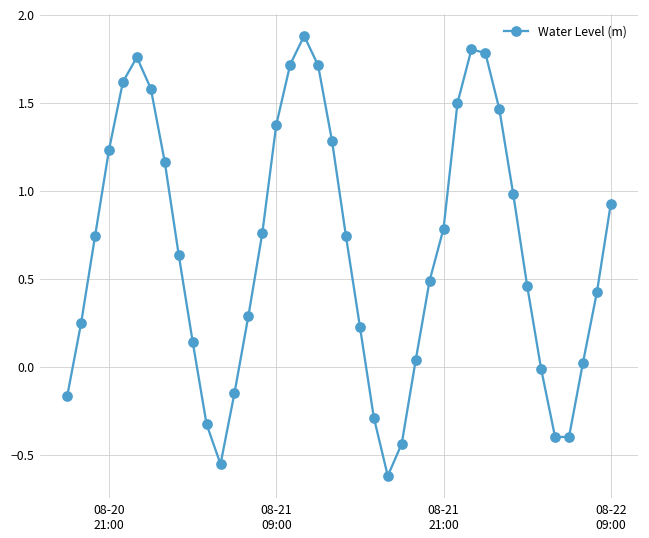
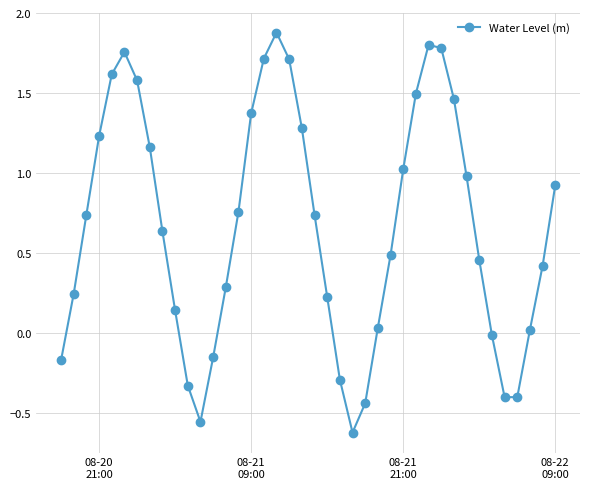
08-21 21:00: 0.78 -> 1.02
